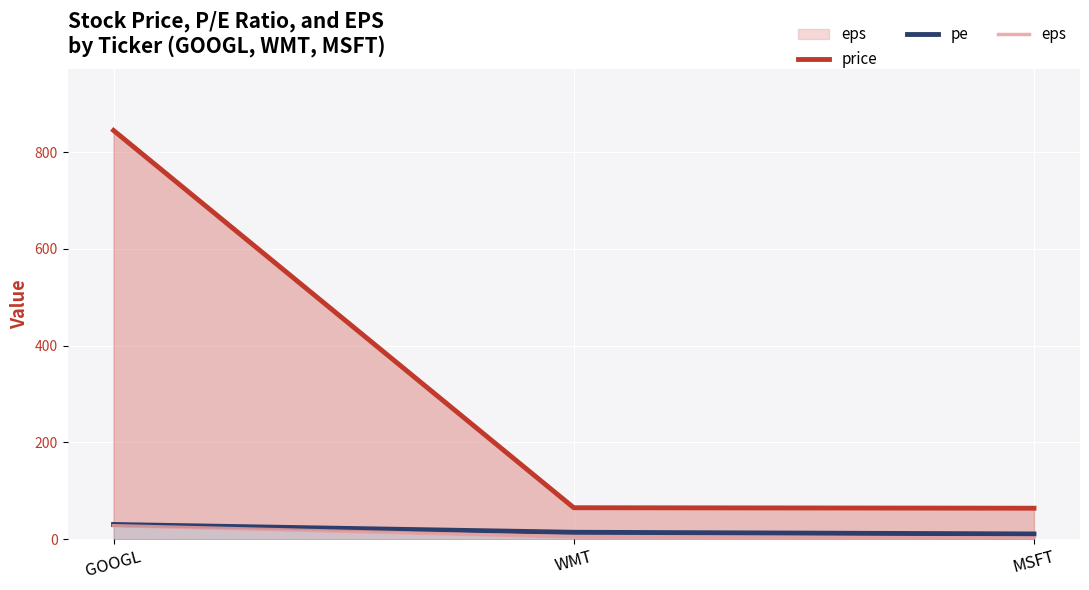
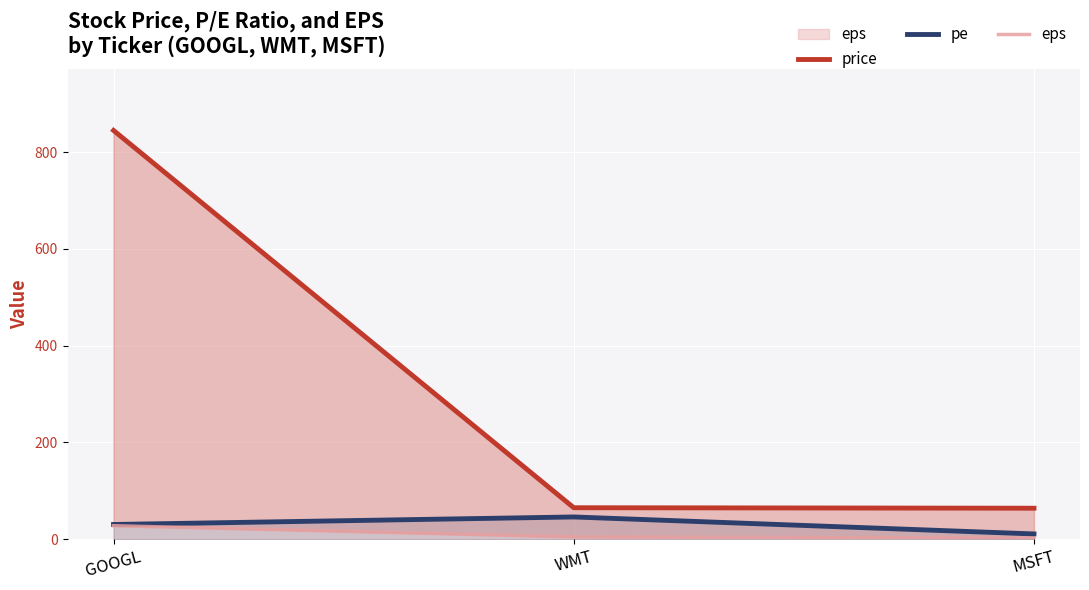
pe, WMT: 10 -> 50
